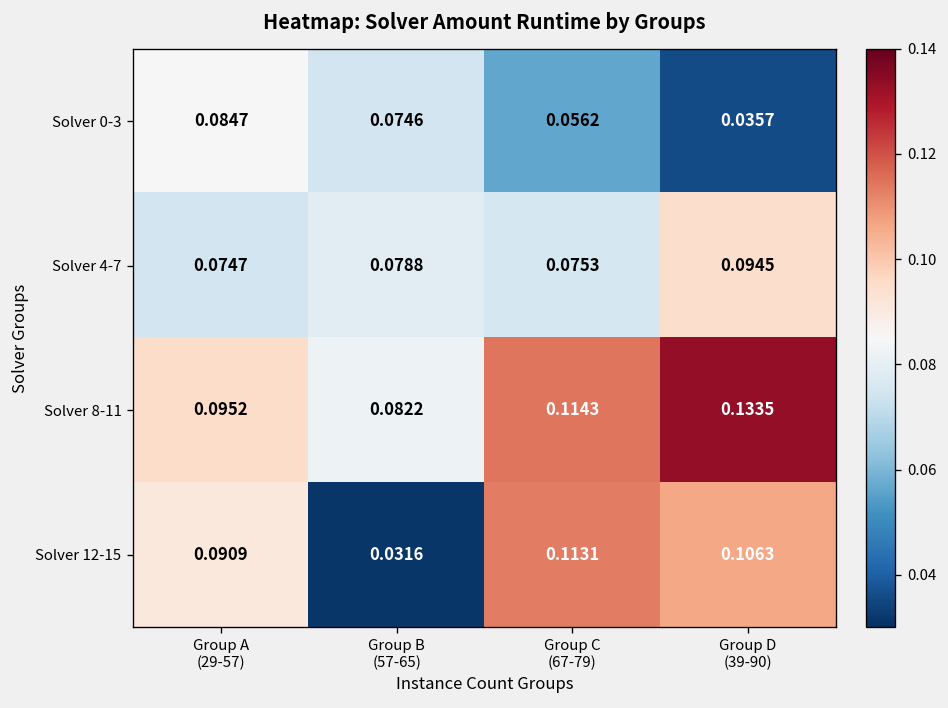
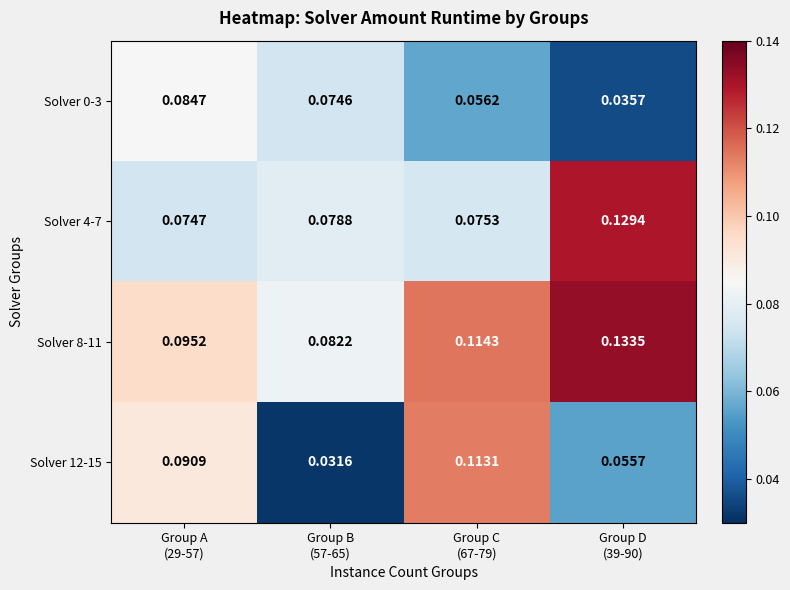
Solver 4-7, Group D (39-90): 0.0945 -> 0.1294
Solver 12-15, Group D (39-90): 0.1063 -> 0.0557
